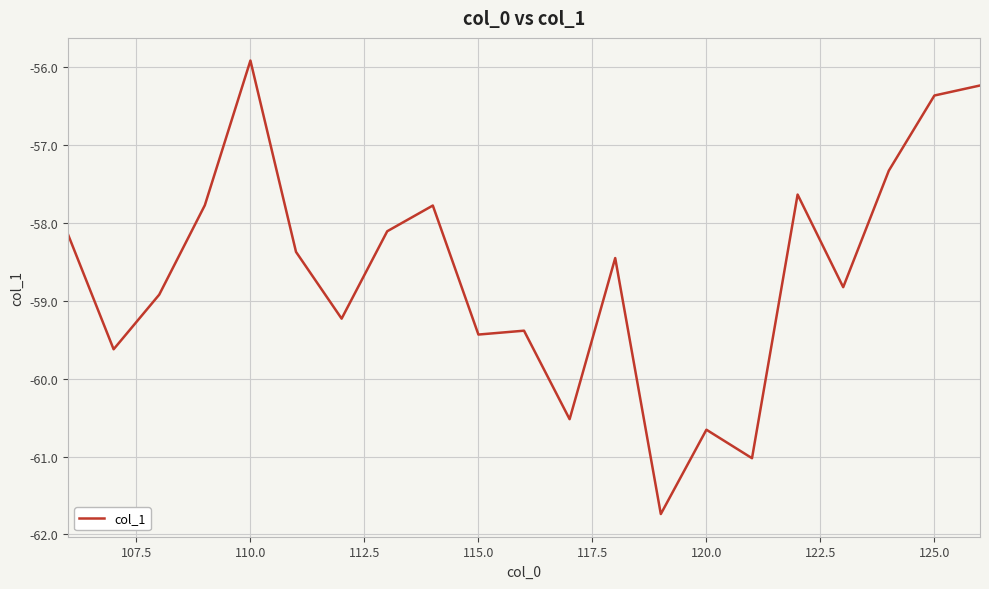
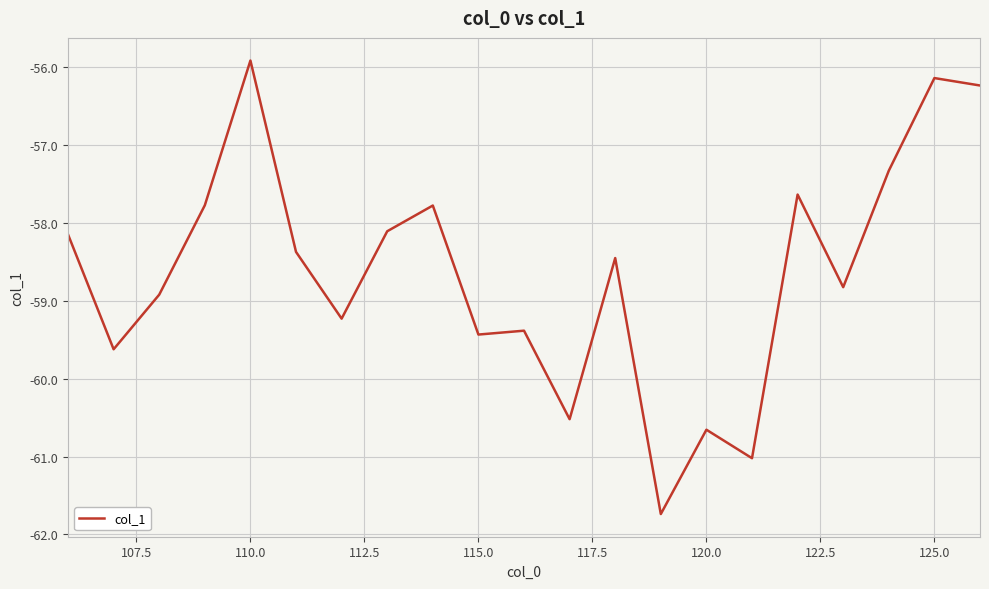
125.0: -56.4 -> -56.1
